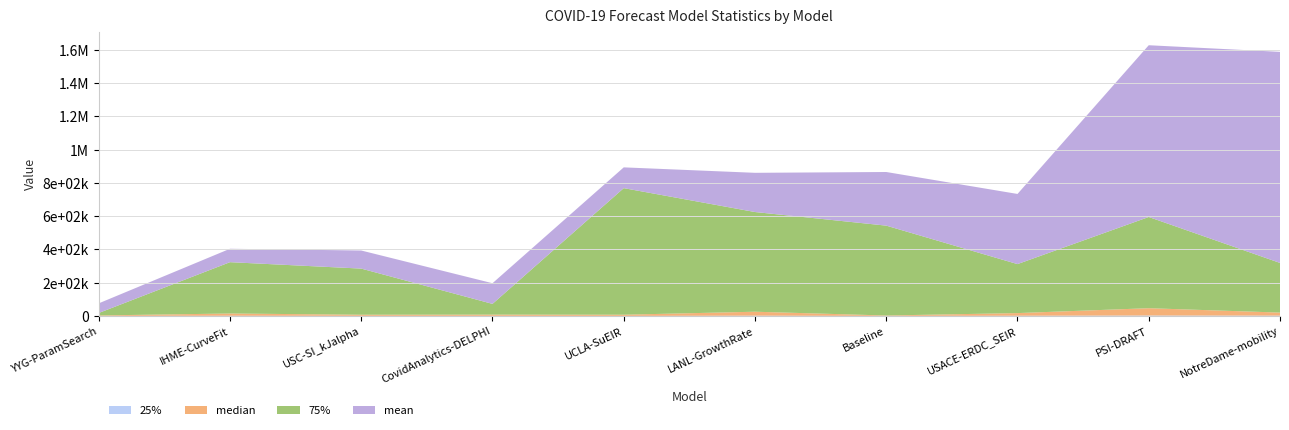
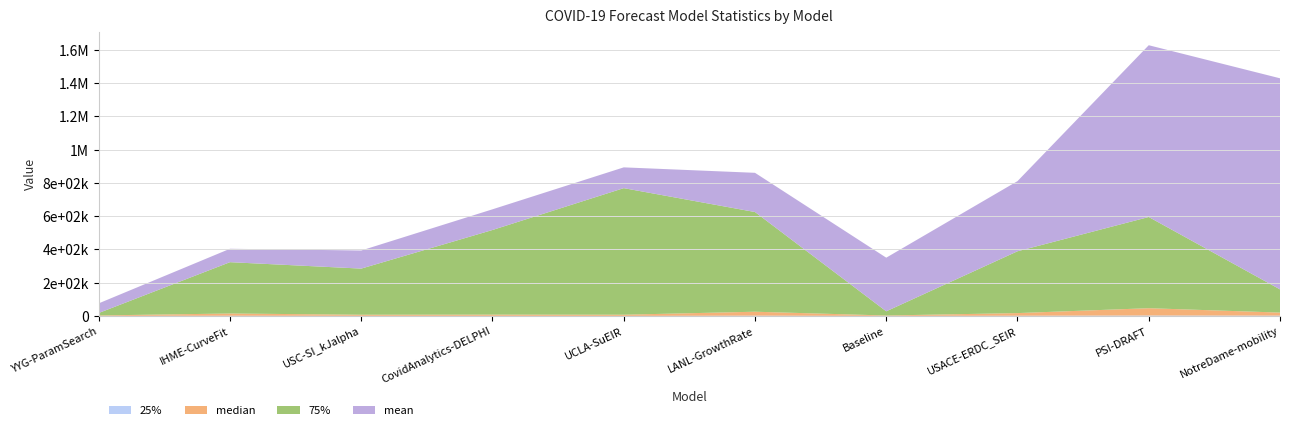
75%, CovidAnalytics-DELPHI: 60000 -> 510000
75%, Baseline: 540000 -> 30000
75%, USACE-ERDC_SEIR: 290000 -> 370000
75%, NotreDame-mobility: 300000 -> 140000
